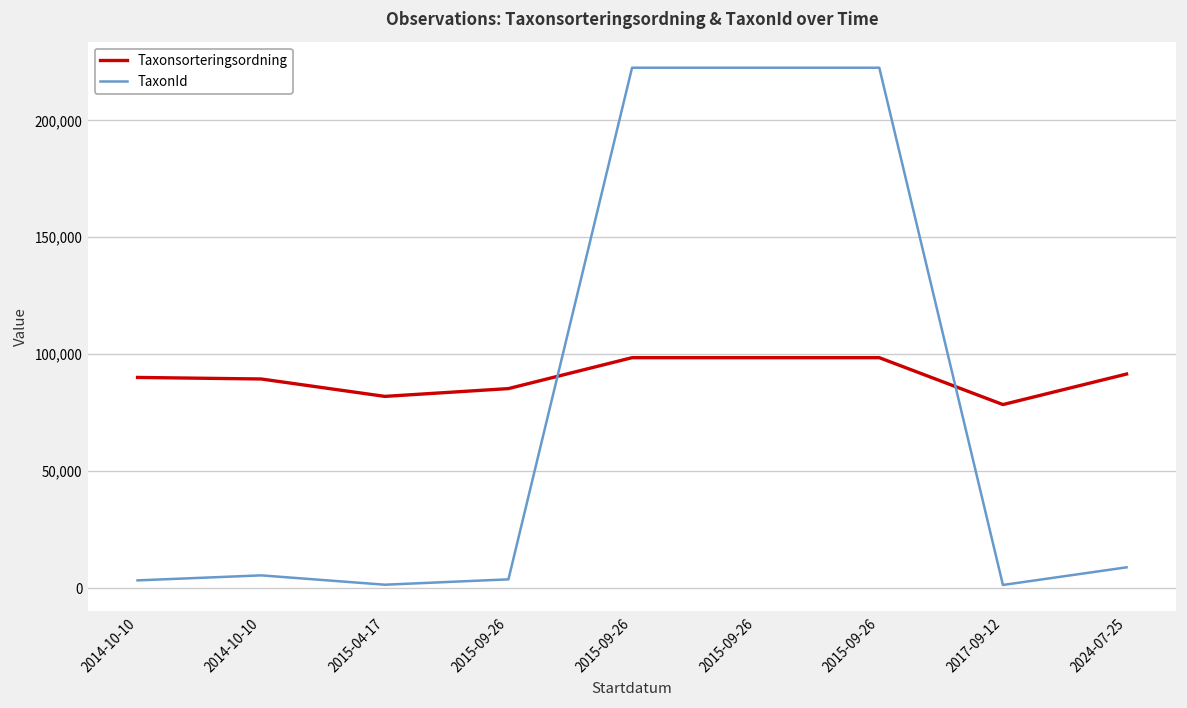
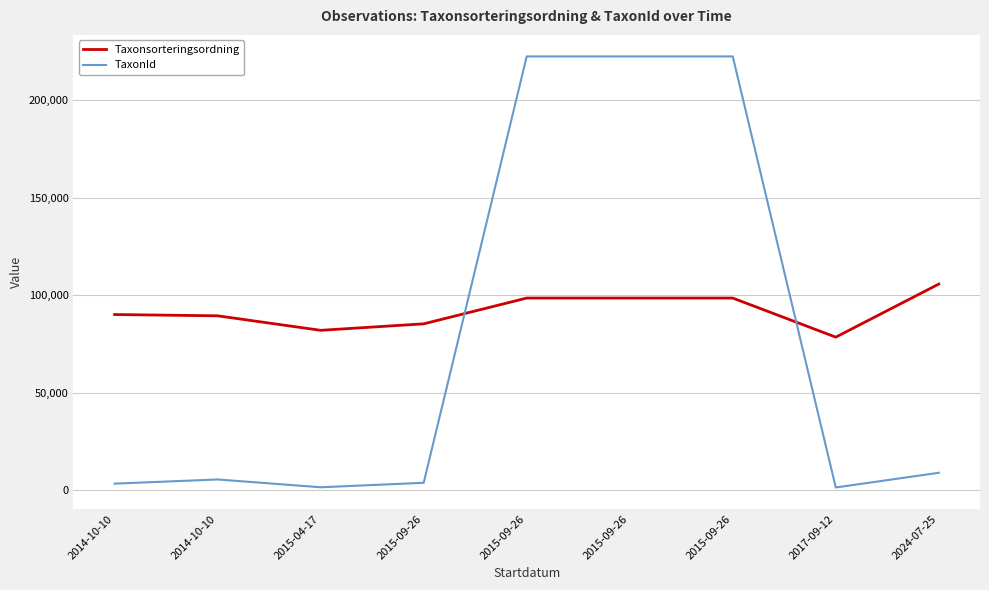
Taxonsorteringsordning, 2024-07-25: 92,000 -> 106,000
